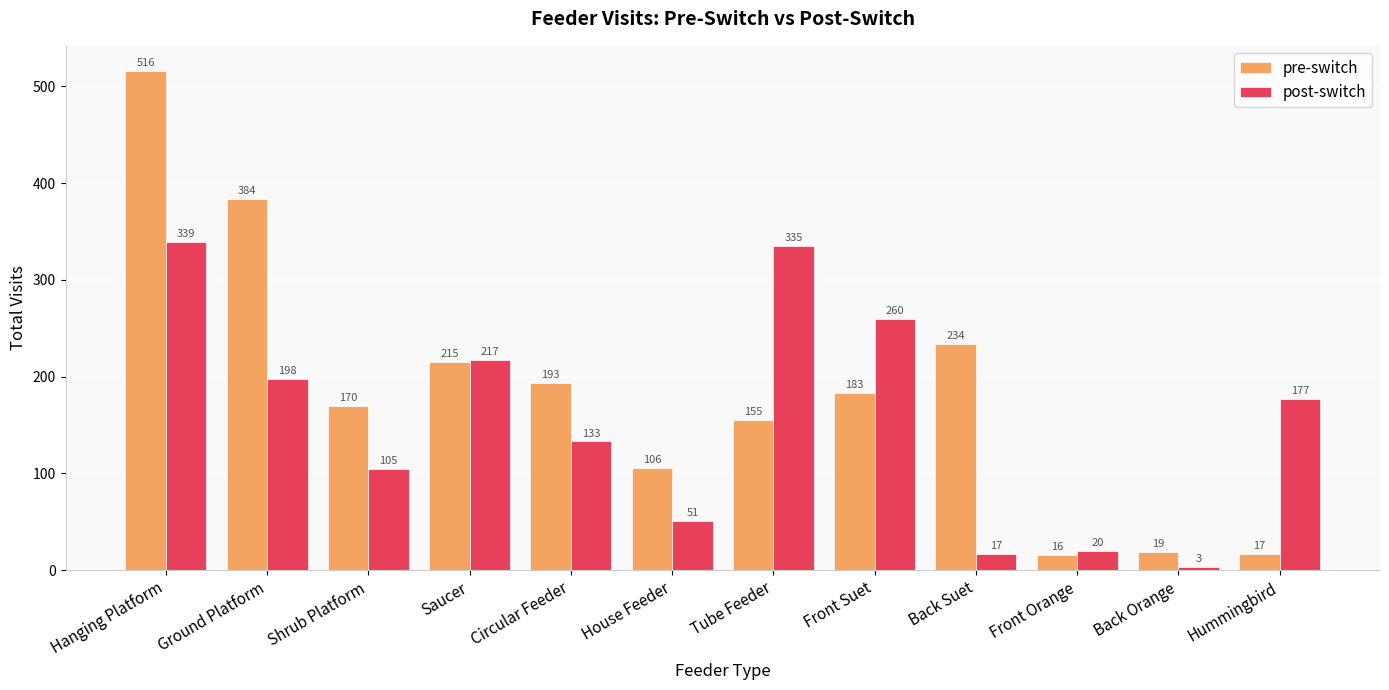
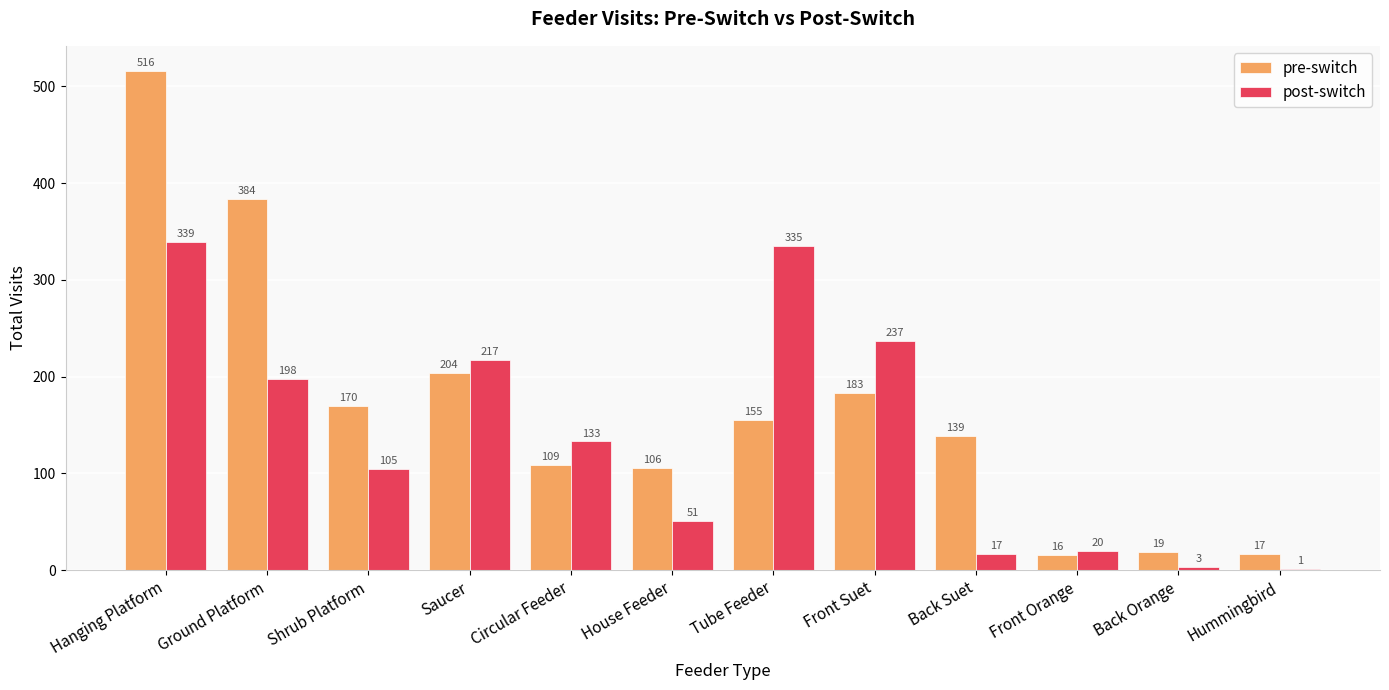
pre-switch, Saucer: 215 -> 204
pre-switch, Circular Feeder: 193 -> 109
post-switch, Front Suet: 260 -> 237
pre-switch, Back Suet: 234 -> 139
post-switch, Hummingbird: 177 -> 1
